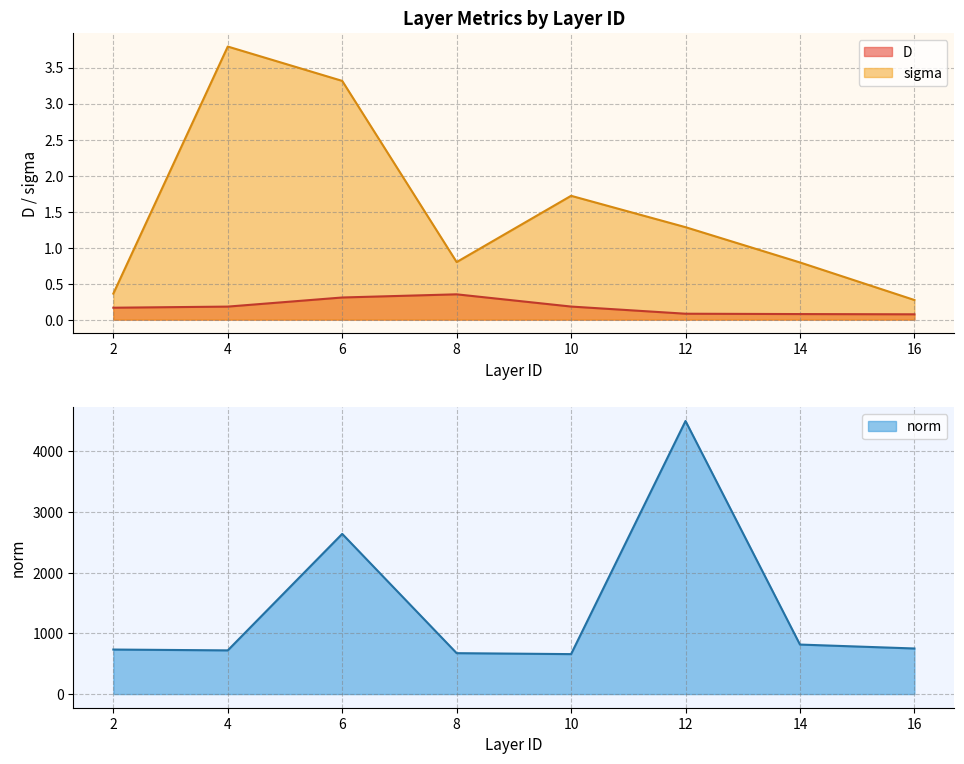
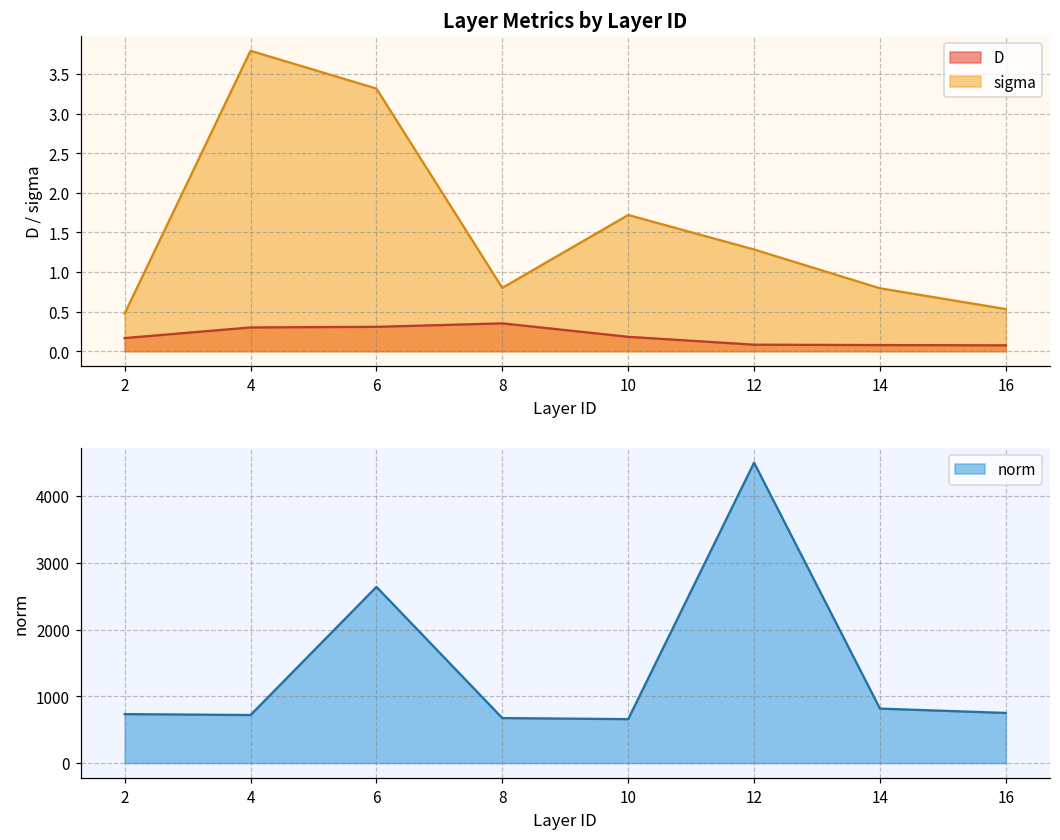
Layer Metrics by Layer ID, sigma, 2: 0.4 -> 0.5
Layer Metrics by Layer ID, D, 4: 0.2 -> 0.3
Layer Metrics by Layer ID, sigma, 16: 0.3 -> 0.5
